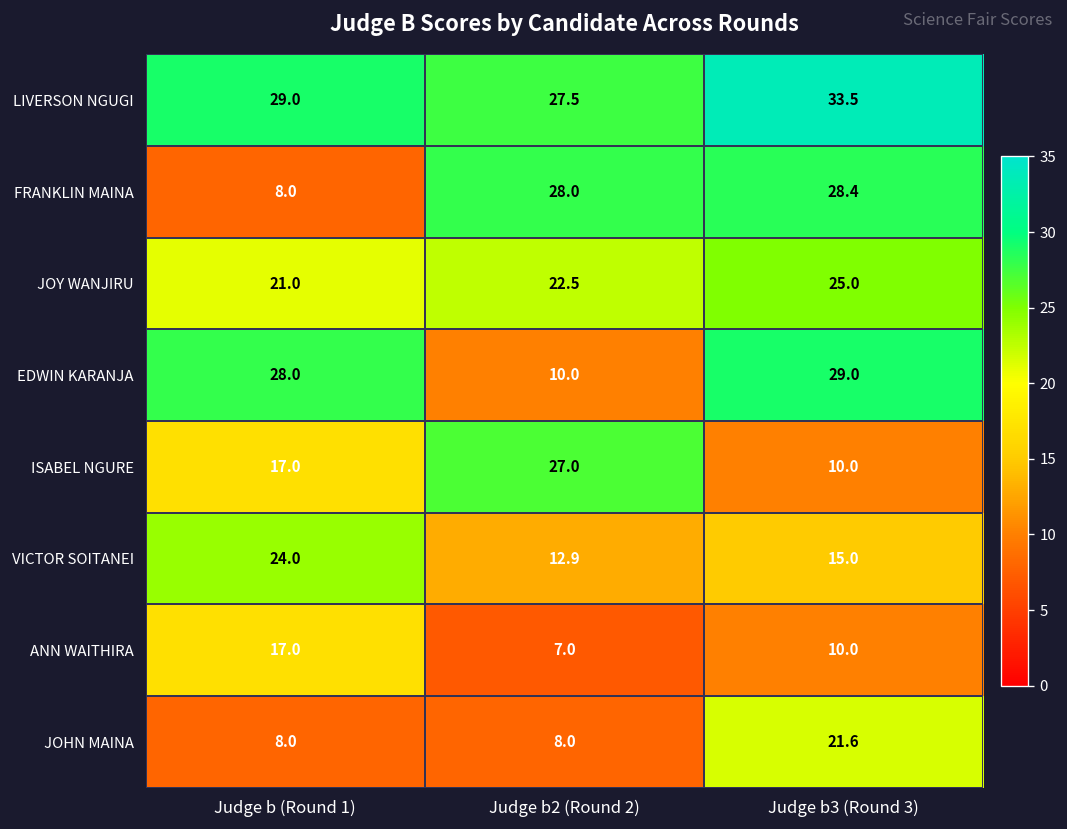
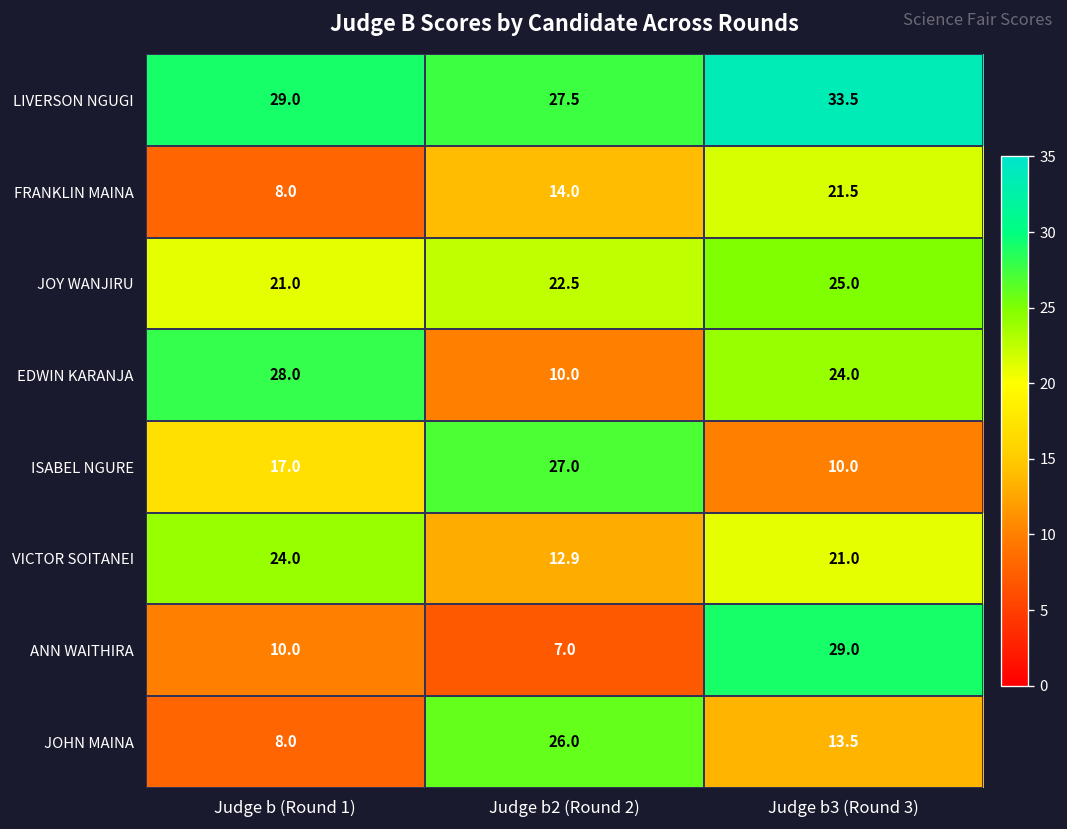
FRANKLIN MAINA, Judge b2 (Round 2): 28.0 -> 14.0
FRANKLIN MAINA, Judge b3 (Round 3): 28.4 -> 21.5
EDWIN KARANJA, Judge b3 (Round 3): 29.0 -> 24.0
VICTOR SOITANEI, Judge b3 (Round 3): 15.0 -> 21.0
ANN WAITHIRA, Judge b (Round 1): 17.0 -> 10.0
ANN WAITHIRA, Judge b3 (Round 3): 10.0 -> 29.0
JOHN MAINA, Judge b2 (Round 2): 8.0 -> 26.0
JOHN MAINA, Judge b3 (Round 3): 21.6 -> 13.5
